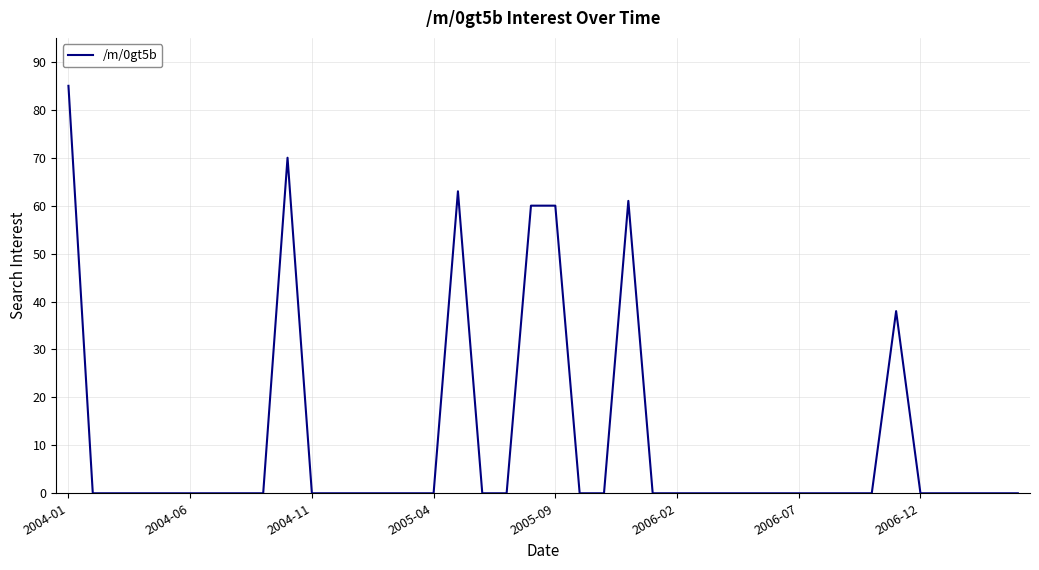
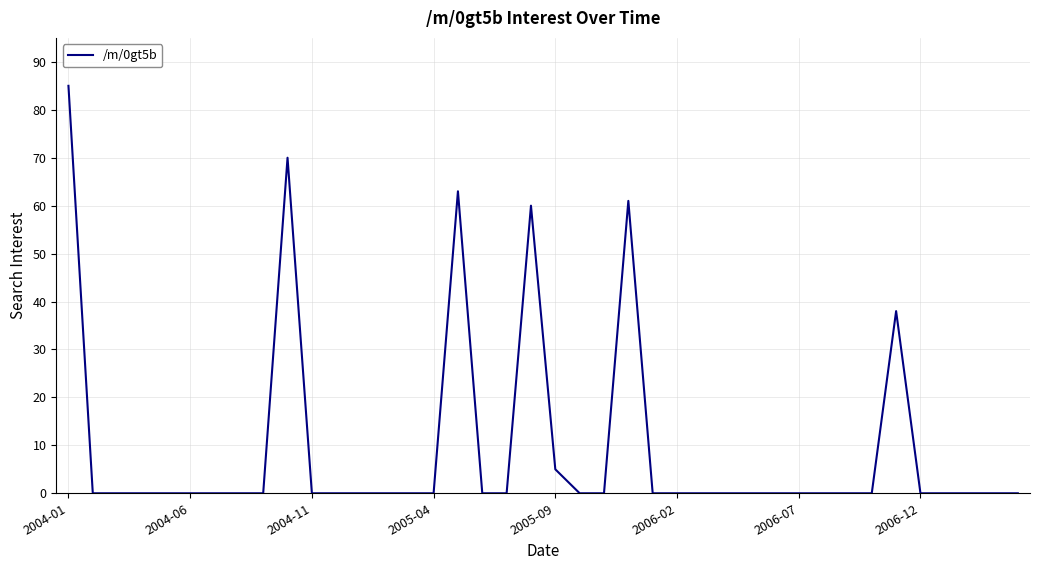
2005-09: 60 -> 5
